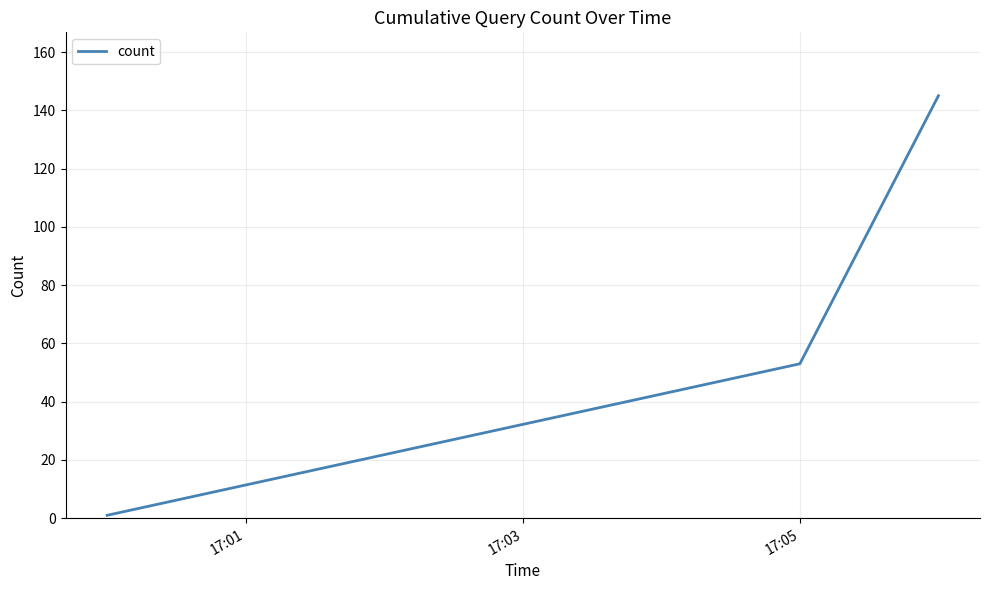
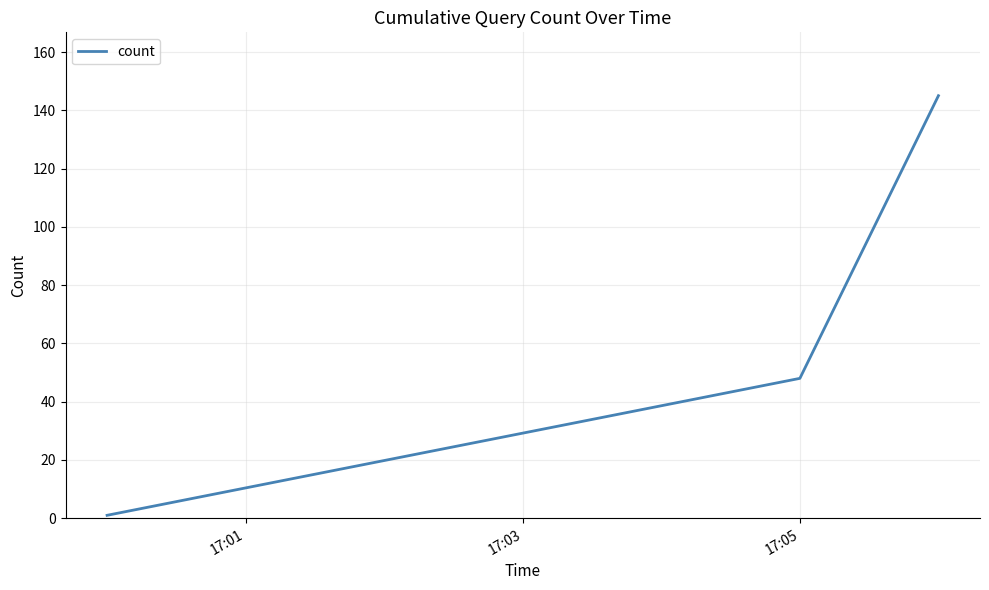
17:05: 53 -> 48
